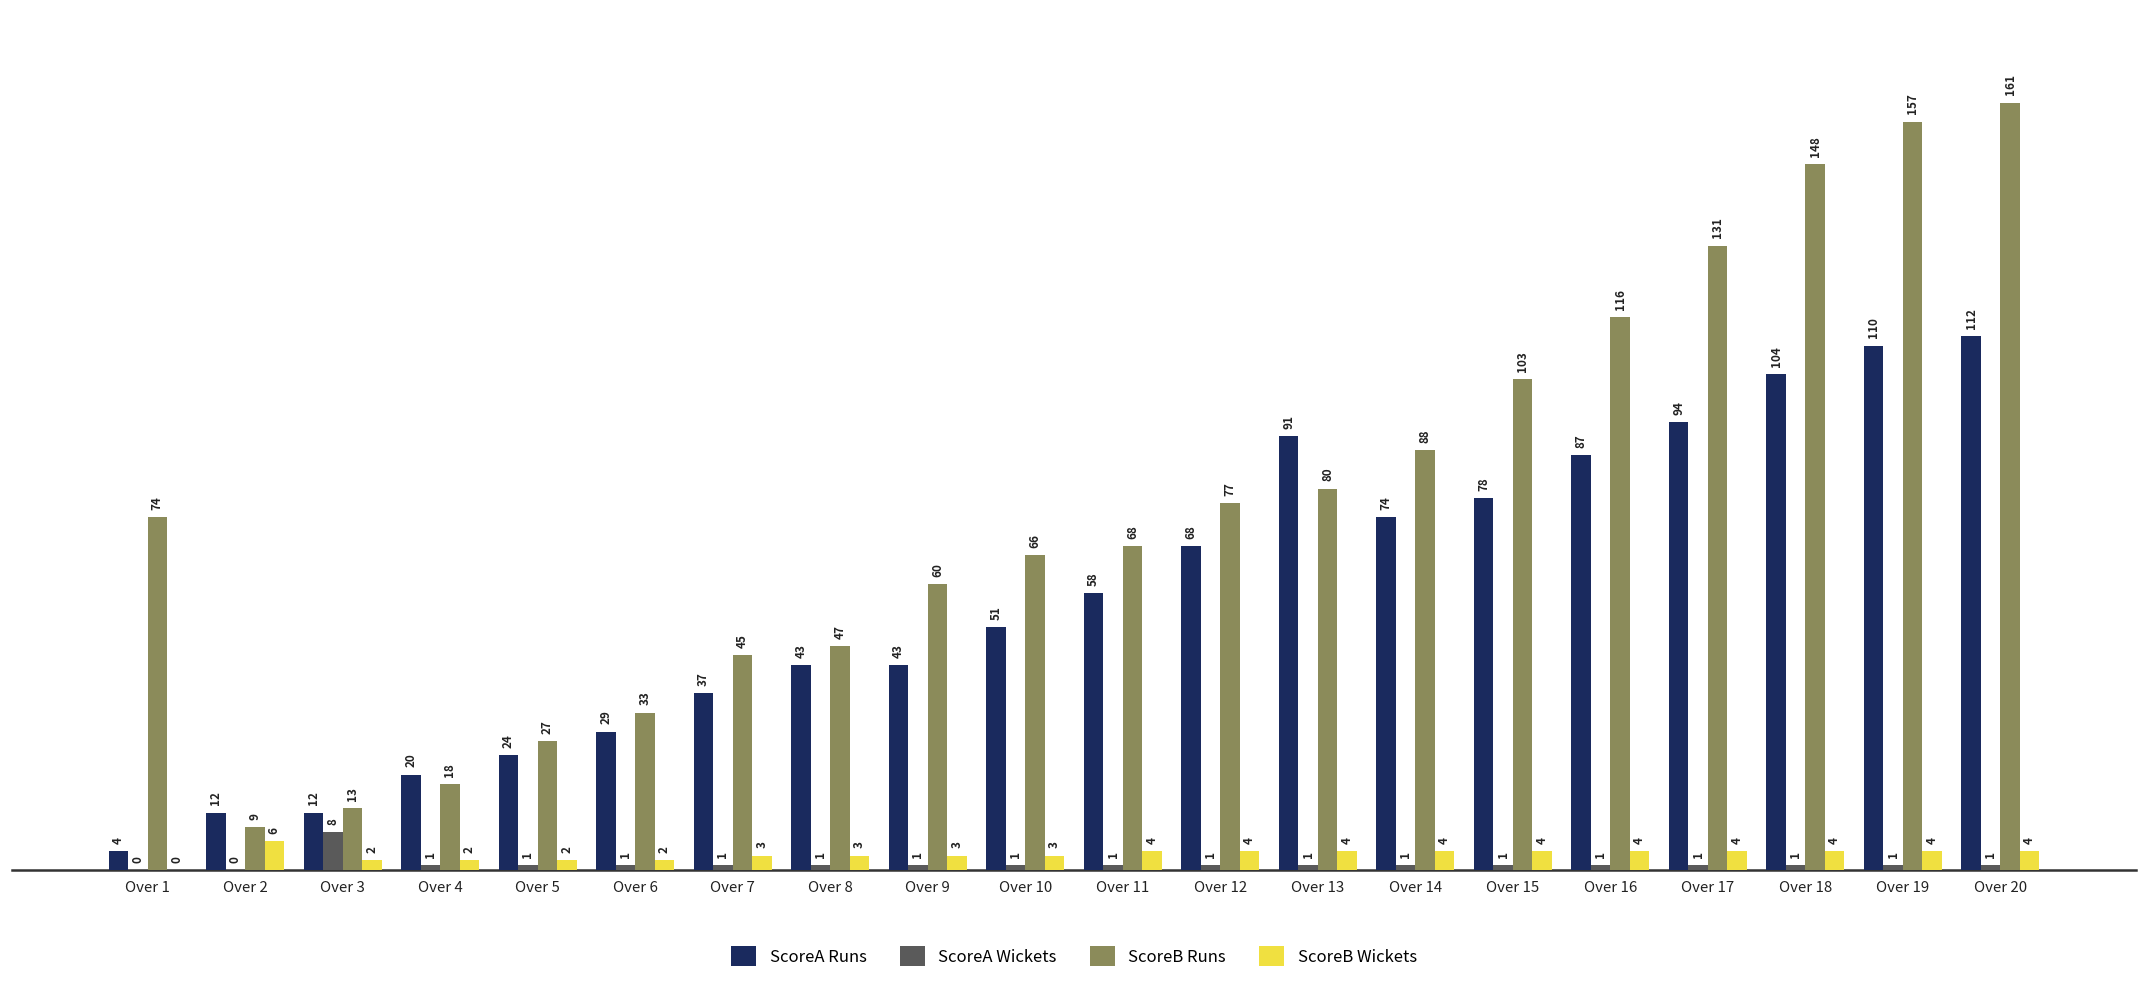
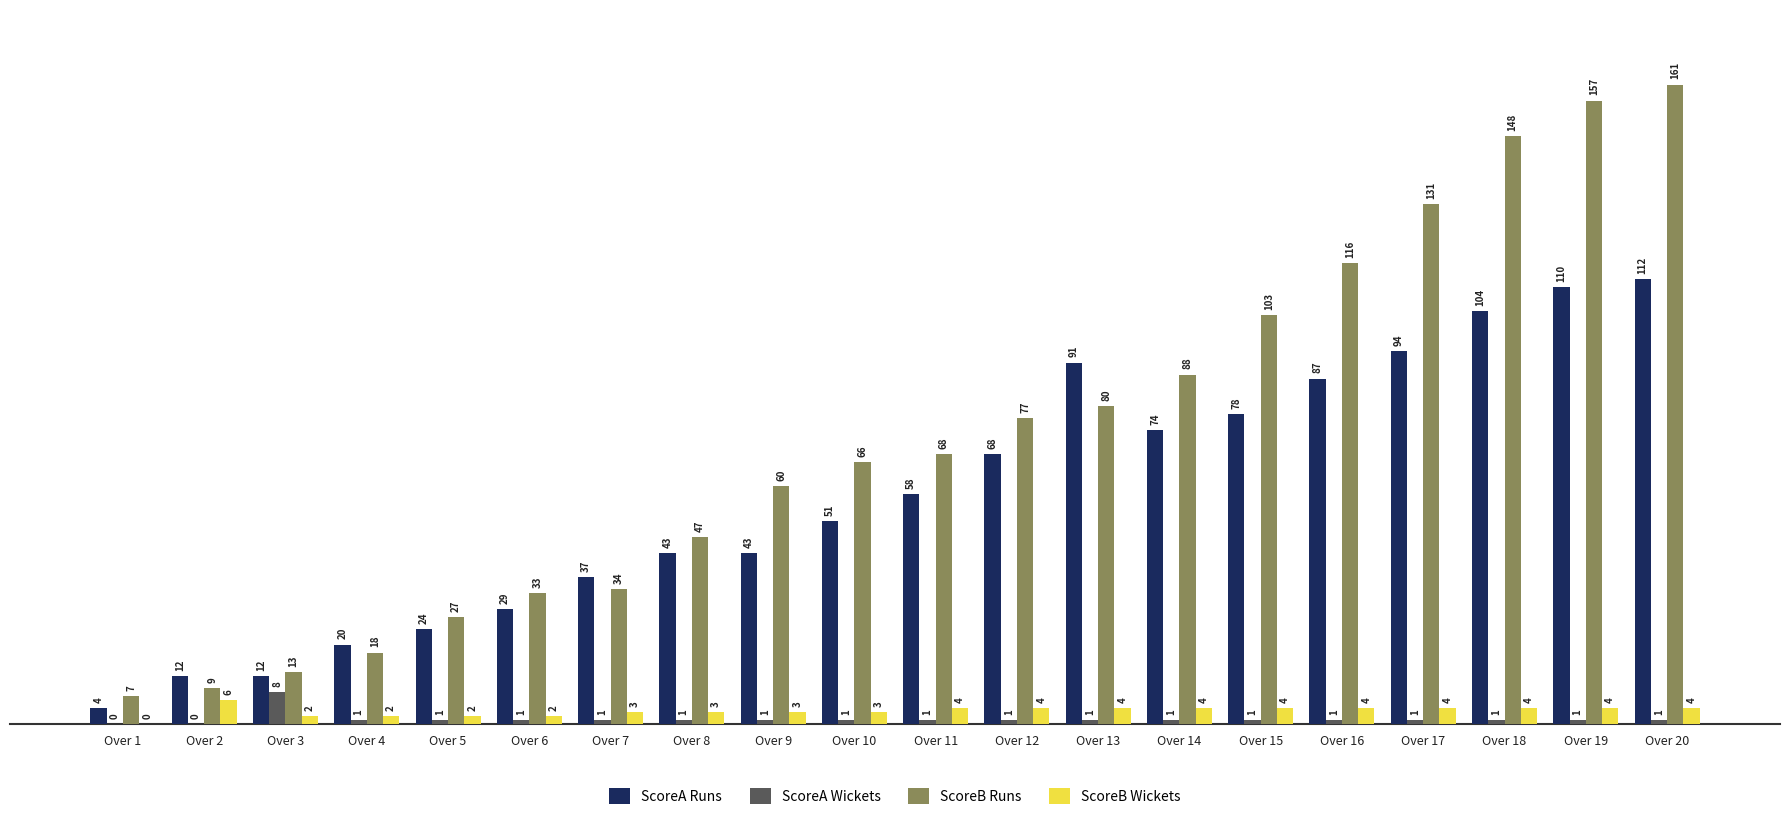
ScoreB Runs, Over 1: 74 -> 7
ScoreB Runs, Over 7: 45 -> 34
